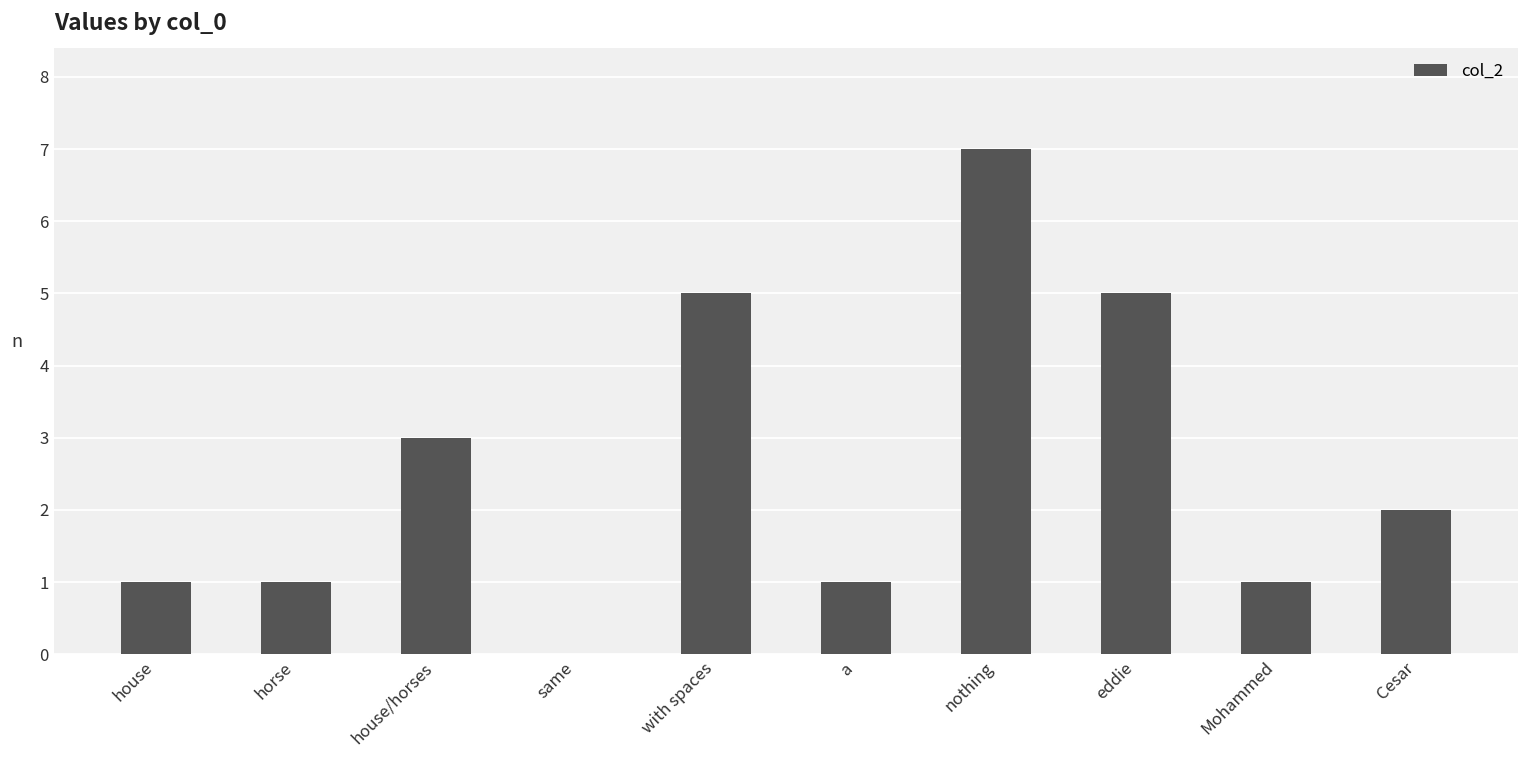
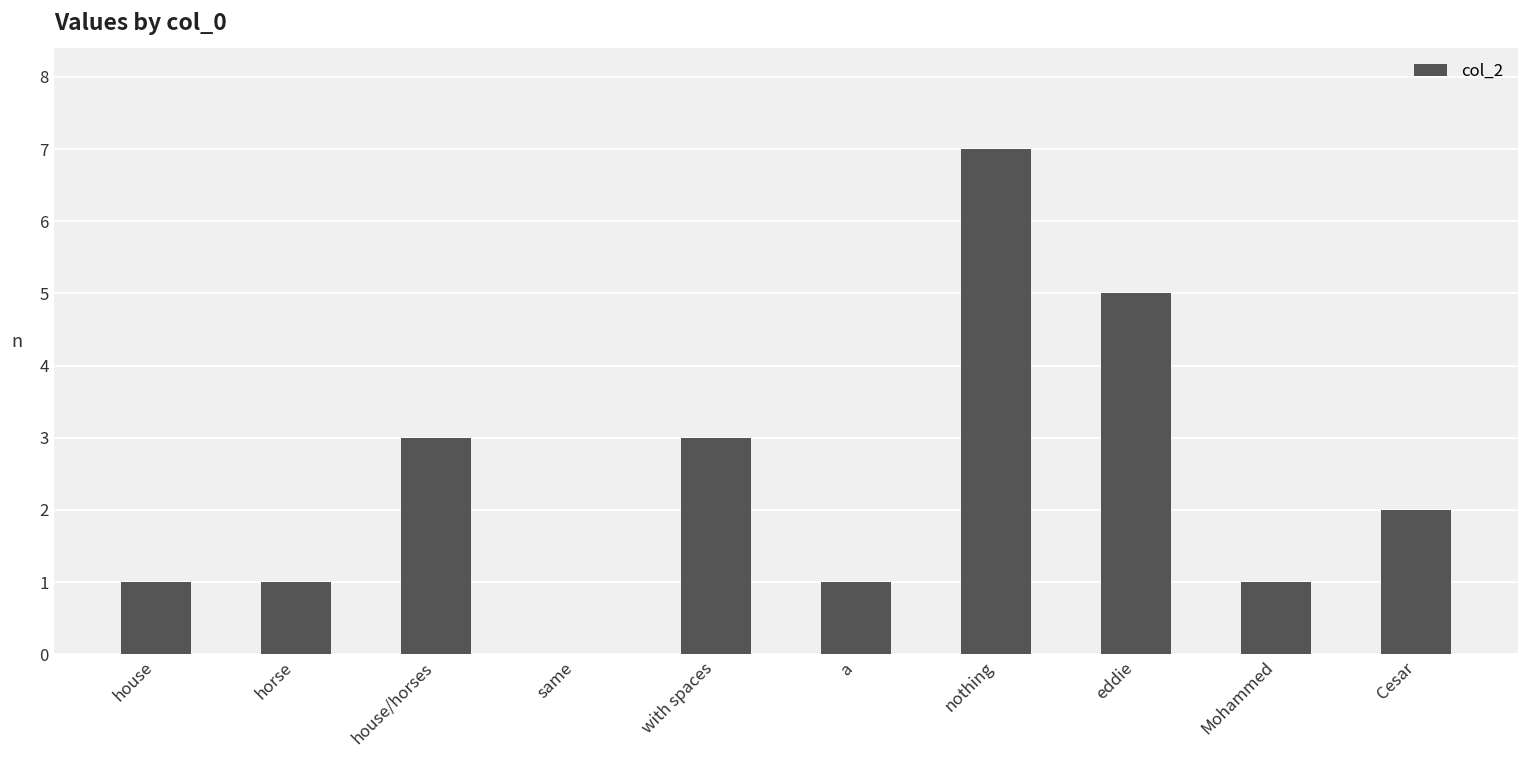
with spaces: 5 -> 3
